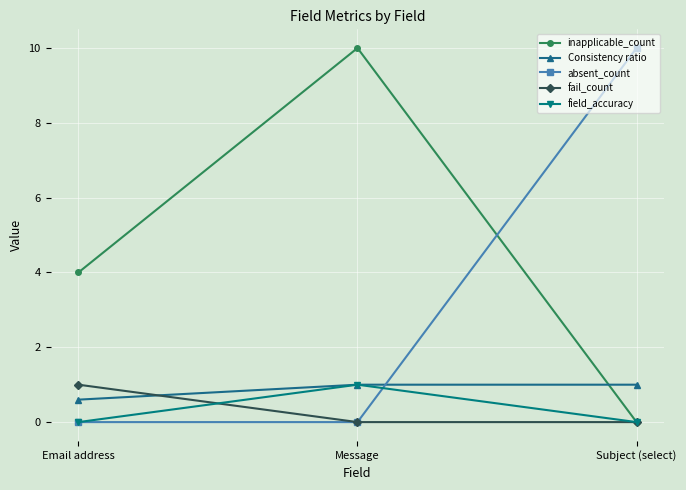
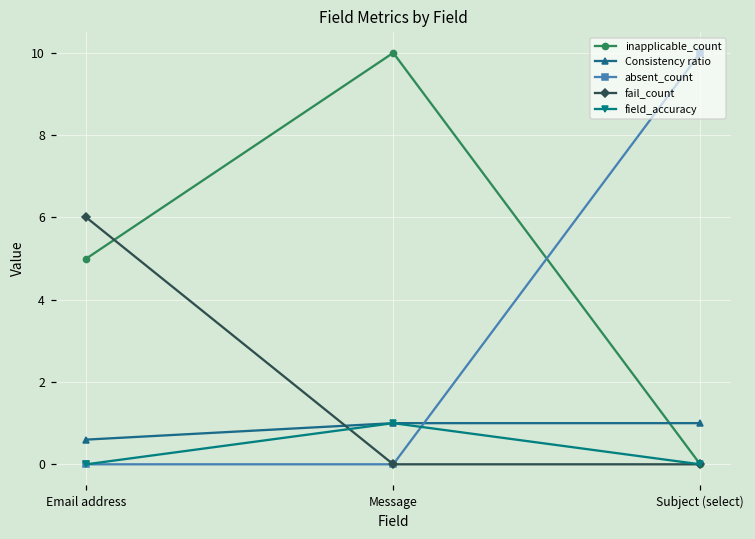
inapplicable_count, Email address: 4 -> 5
fail_count, Email address: 1 -> 6
